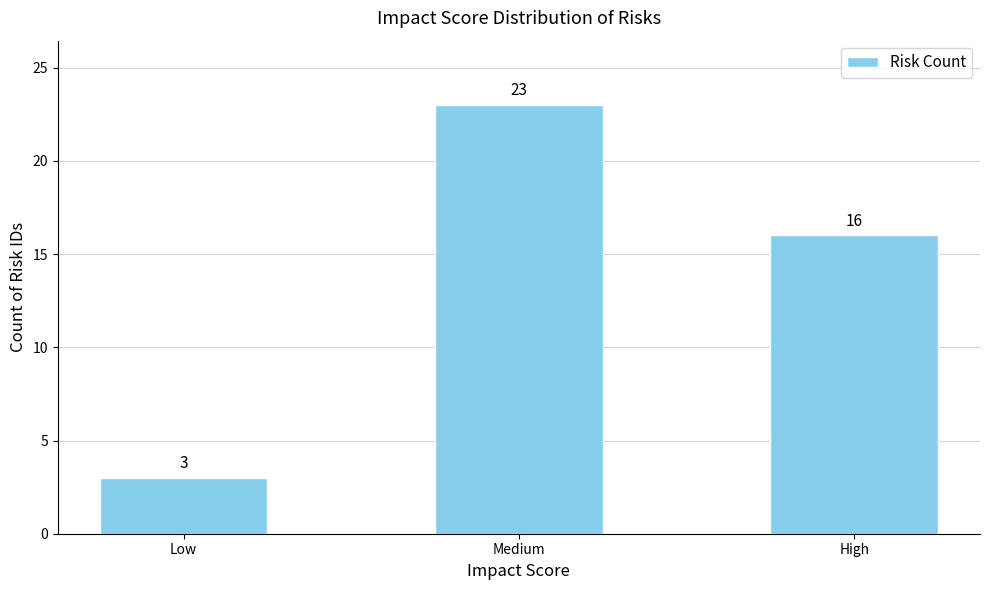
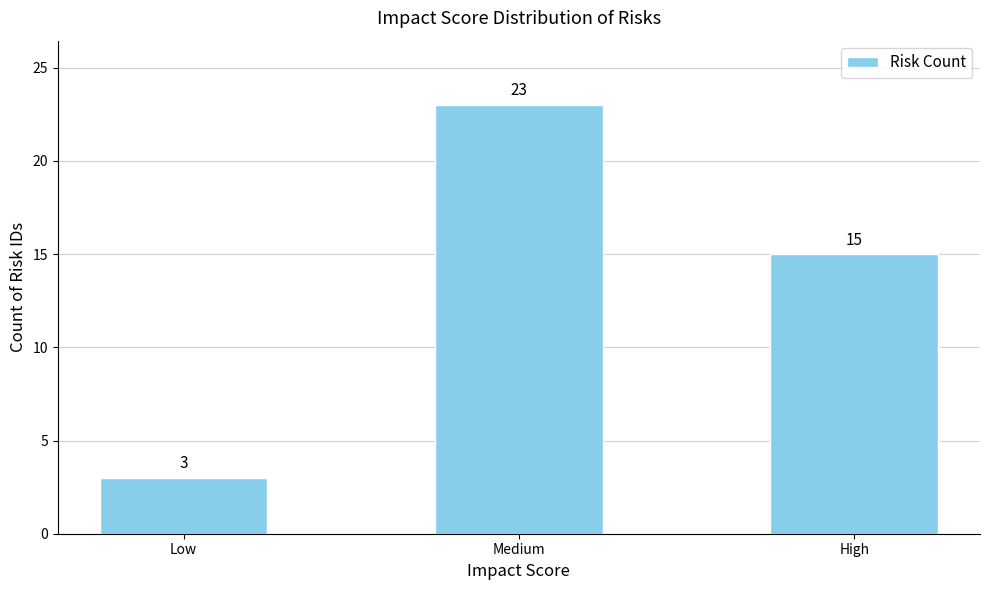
High: 16 -> 15
